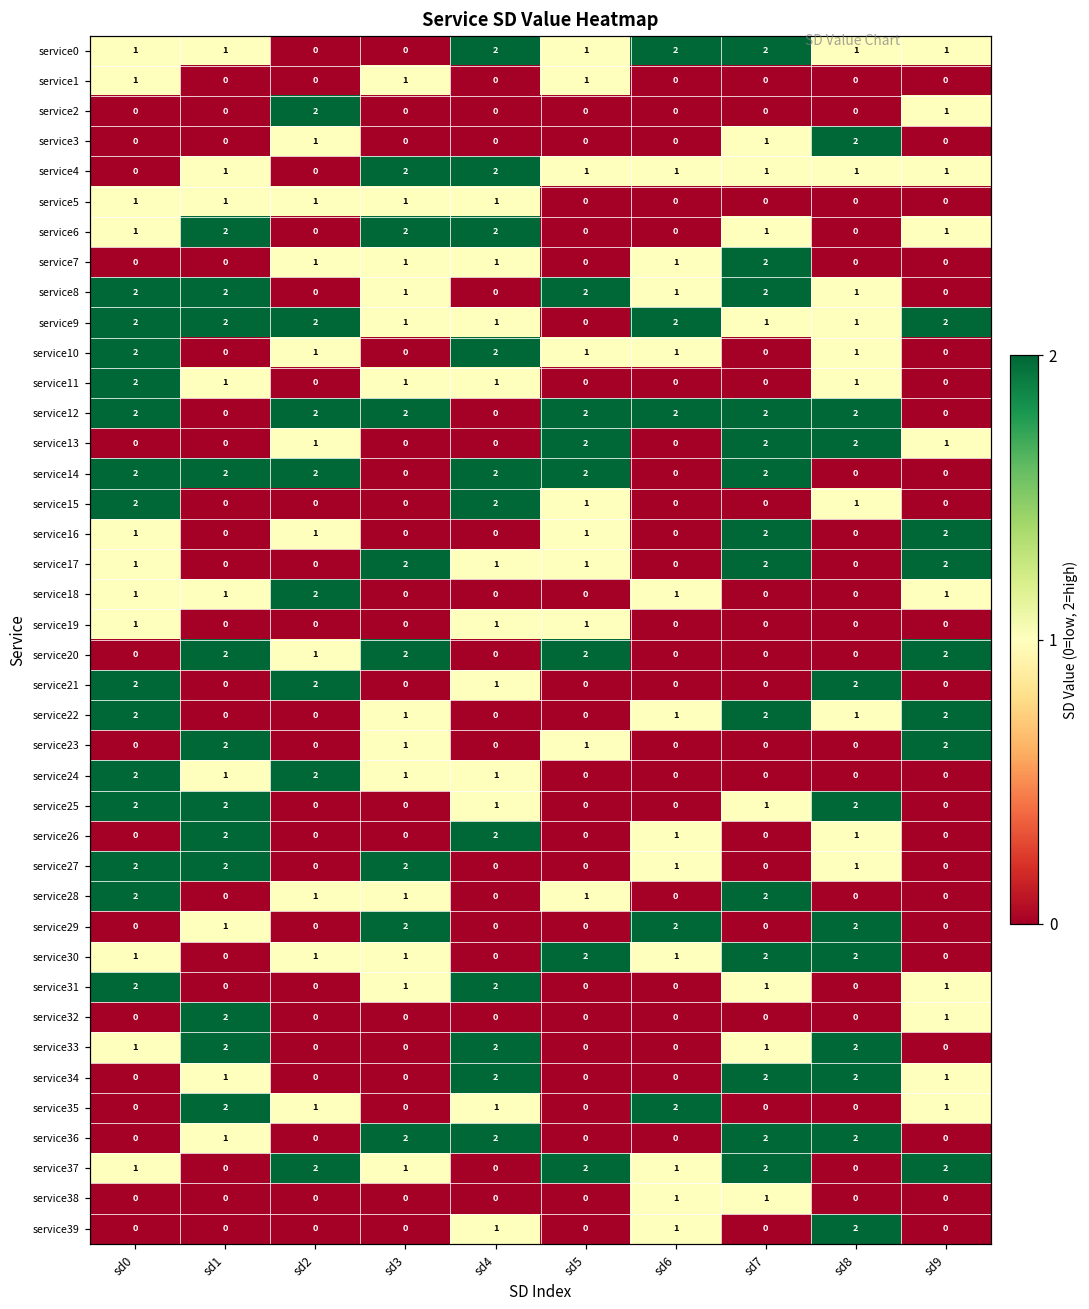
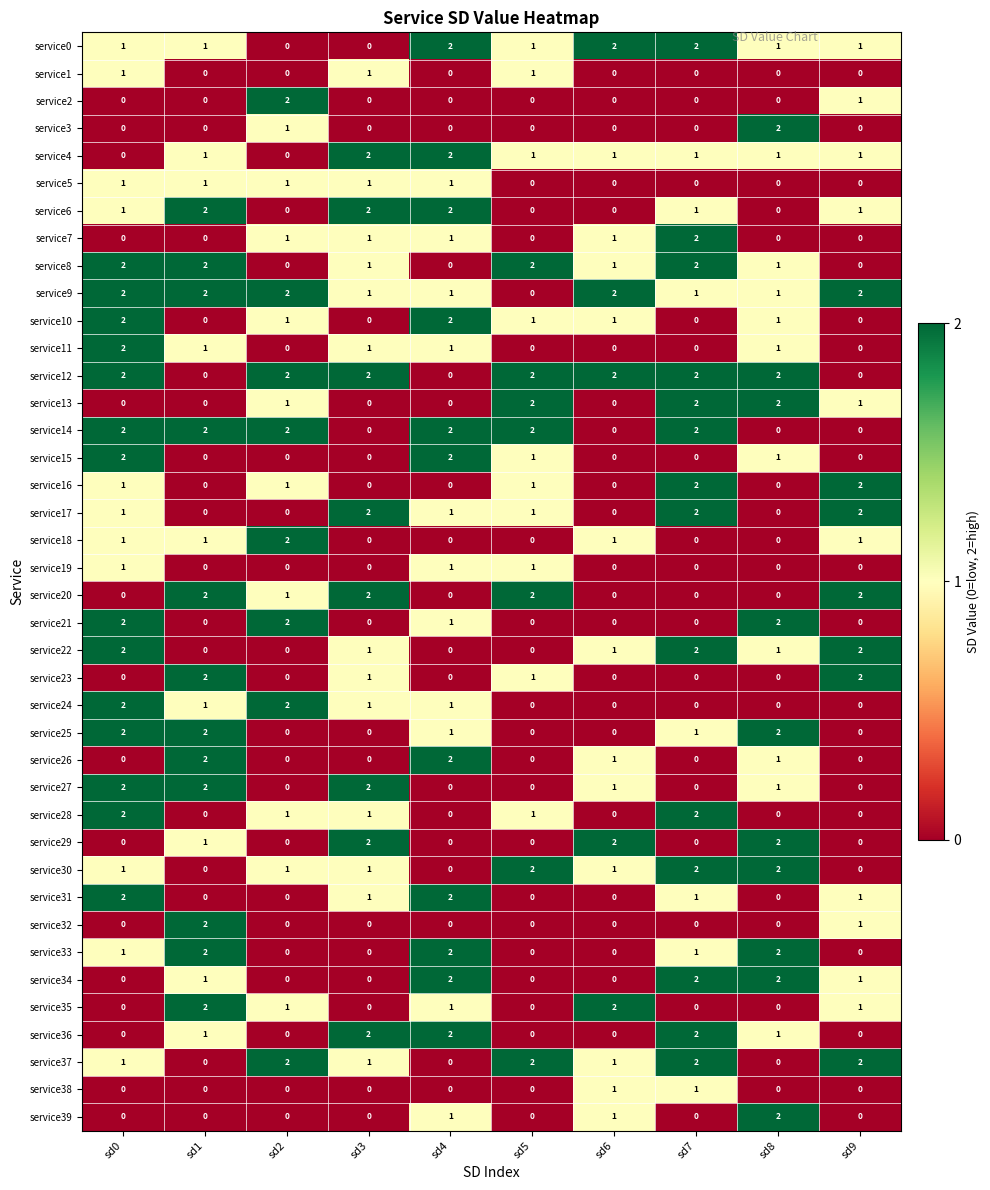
service3, sd7: 1 -> 0
service36, sd8: 2 -> 1
